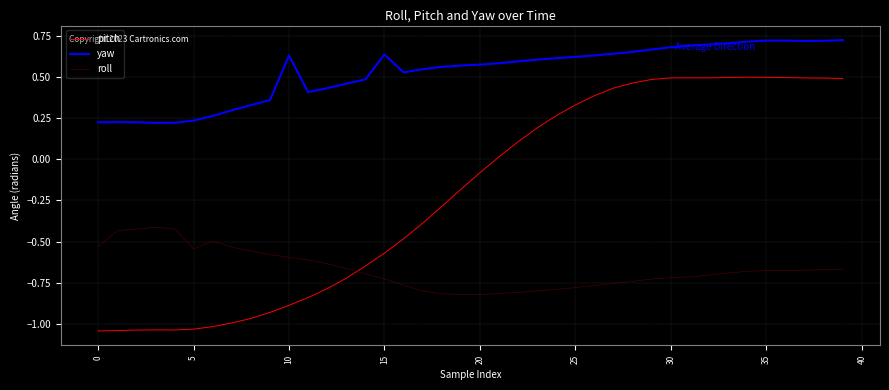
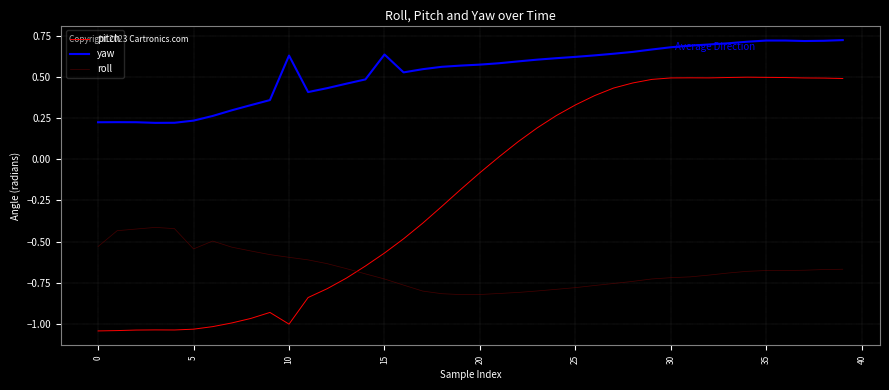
pitch, 10: -0.89 -> -1.00
